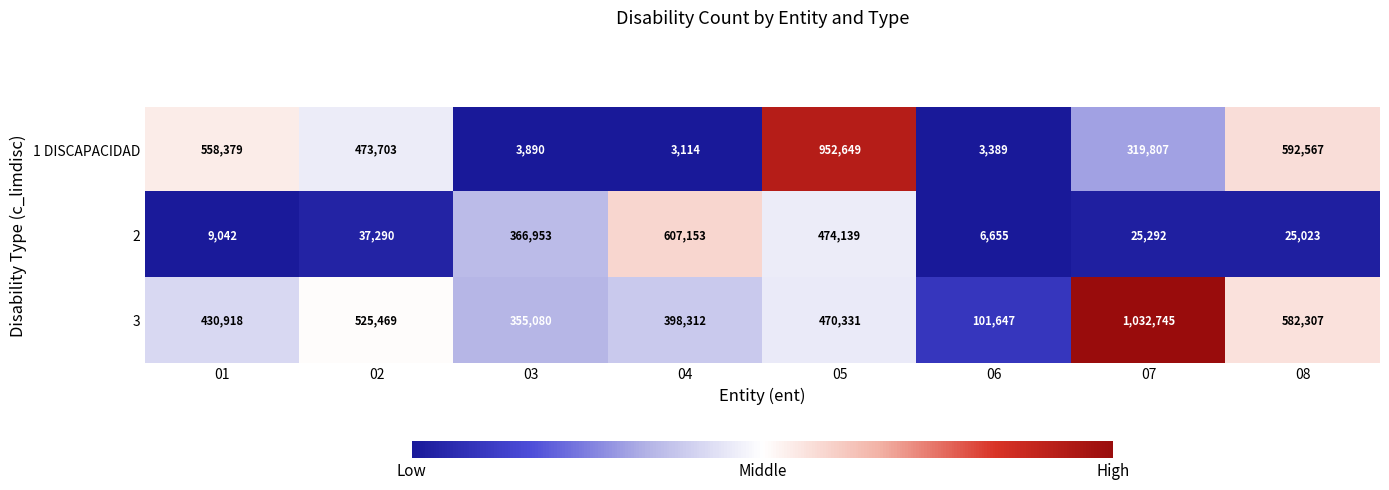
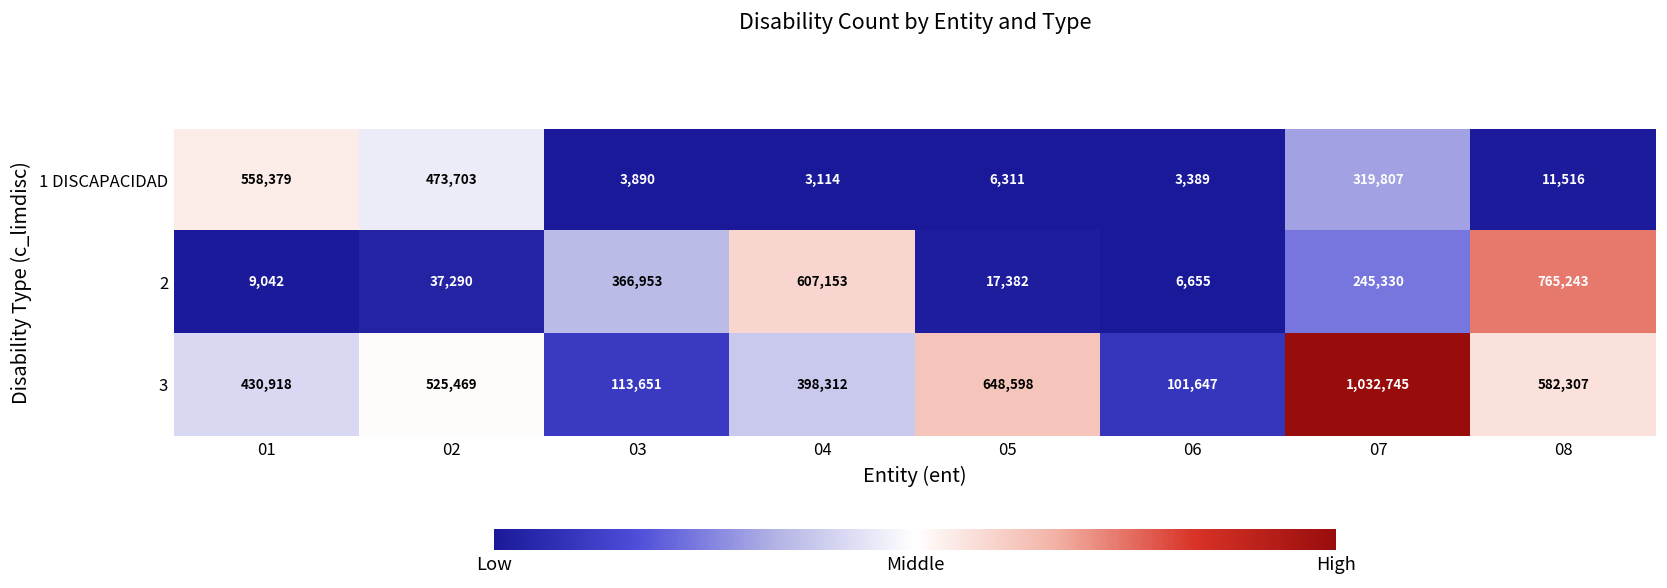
1 DISCAPACIDAD, 05: 952,649 -> 6,311
1 DISCAPACIDAD, 08: 592,567 -> 11,516
2, 05: 474,139 -> 17,382
2, 07: 25,292 -> 245,330
2, 08: 25,023 -> 765,243
3, 03: 355,080 -> 113,651
3, 05: 470,331 -> 648,598
